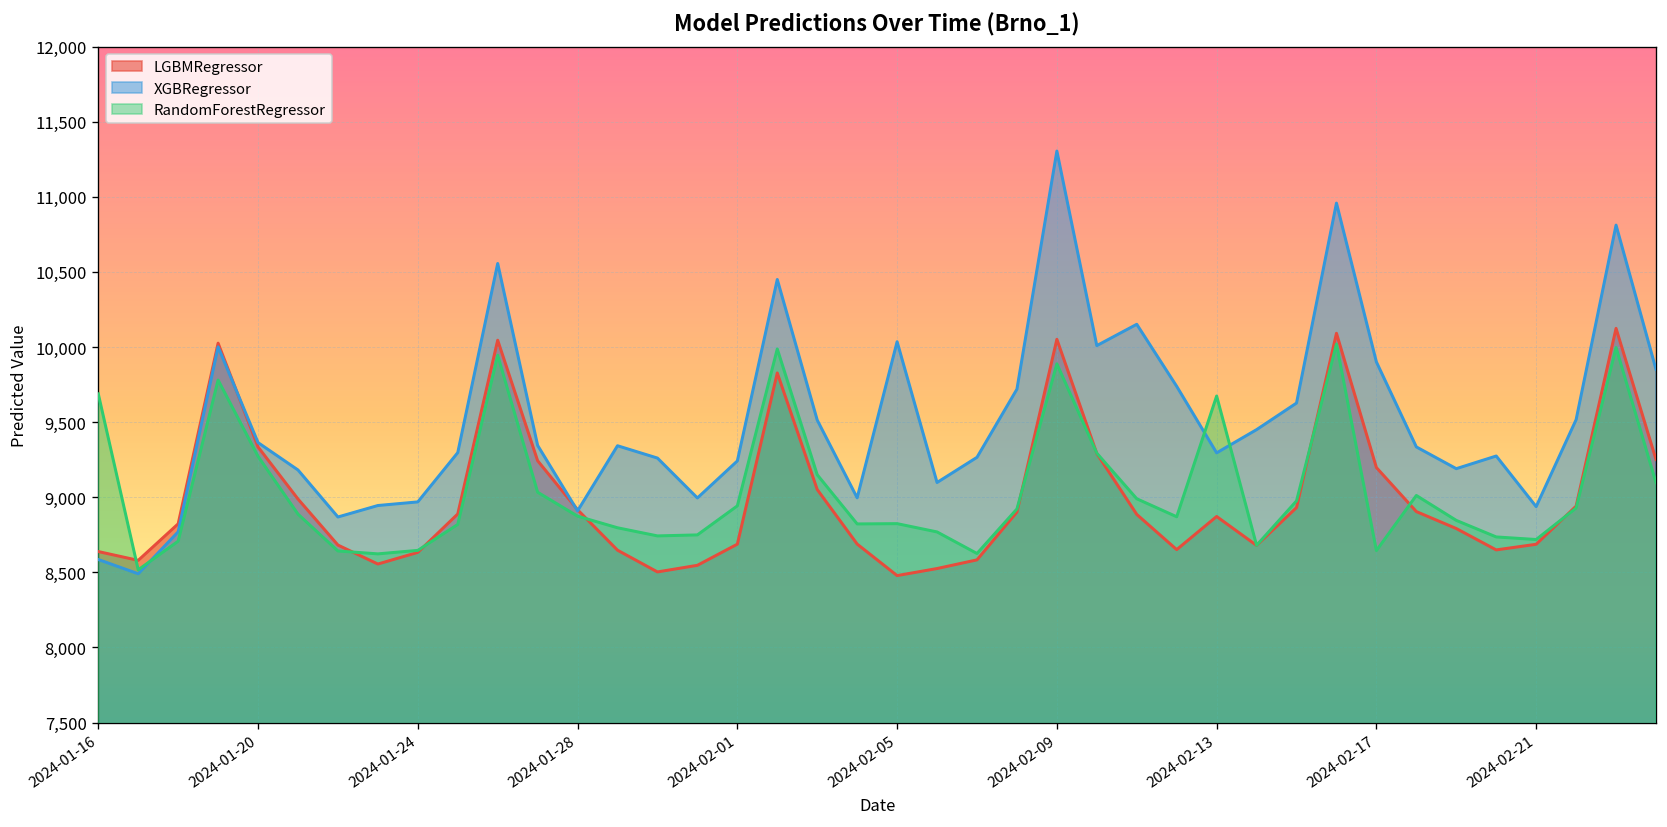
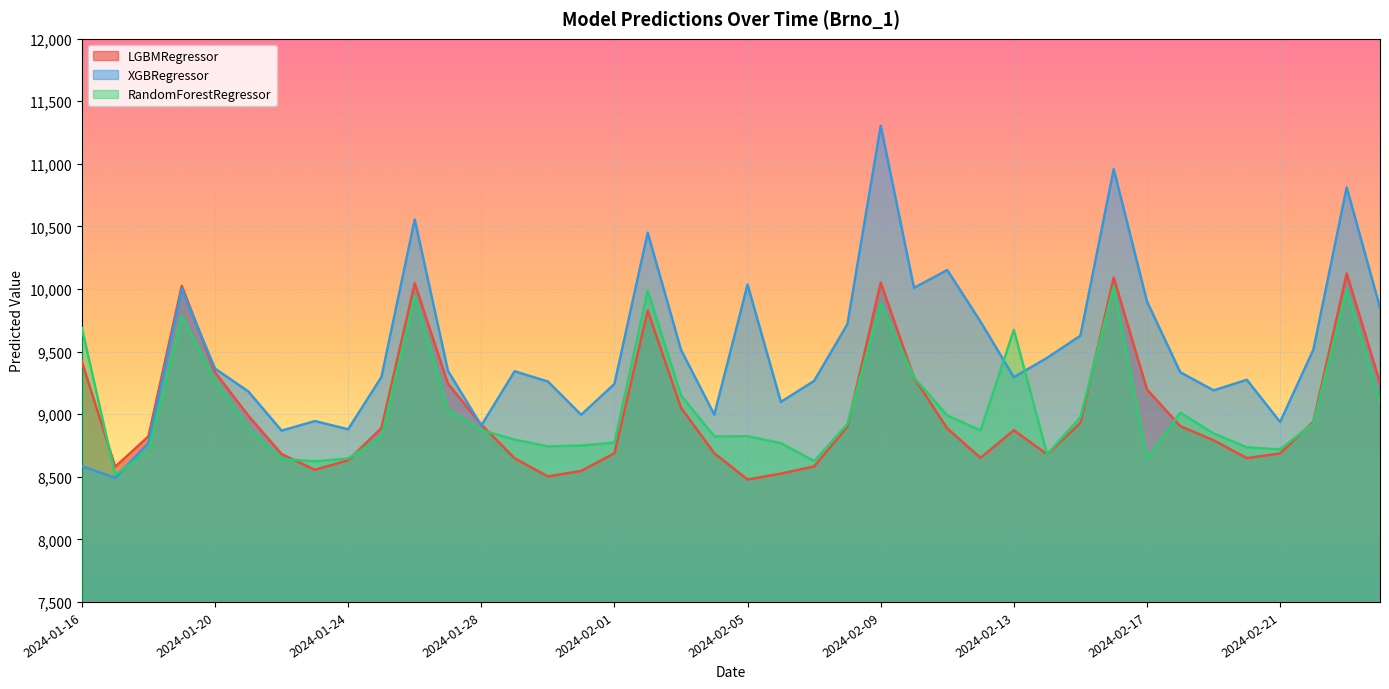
LGBMRegressor, 2024-01-16: 8,640 -> 9,420
XGBRegressor, 2024-01-24: 8,970 -> 8,880
RandomForestRegressor, 2024-02-01: 8,940 -> 8,770
